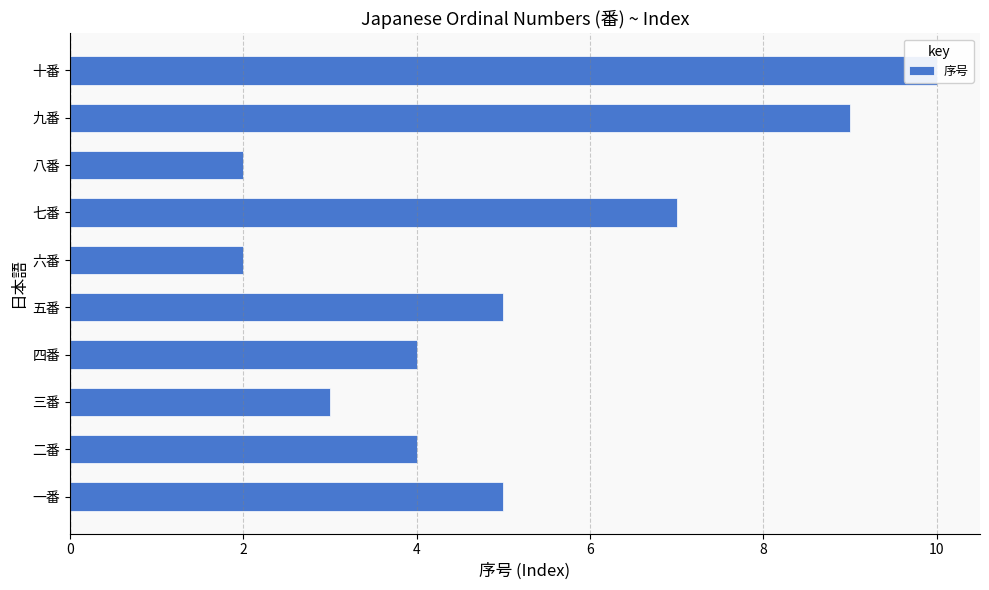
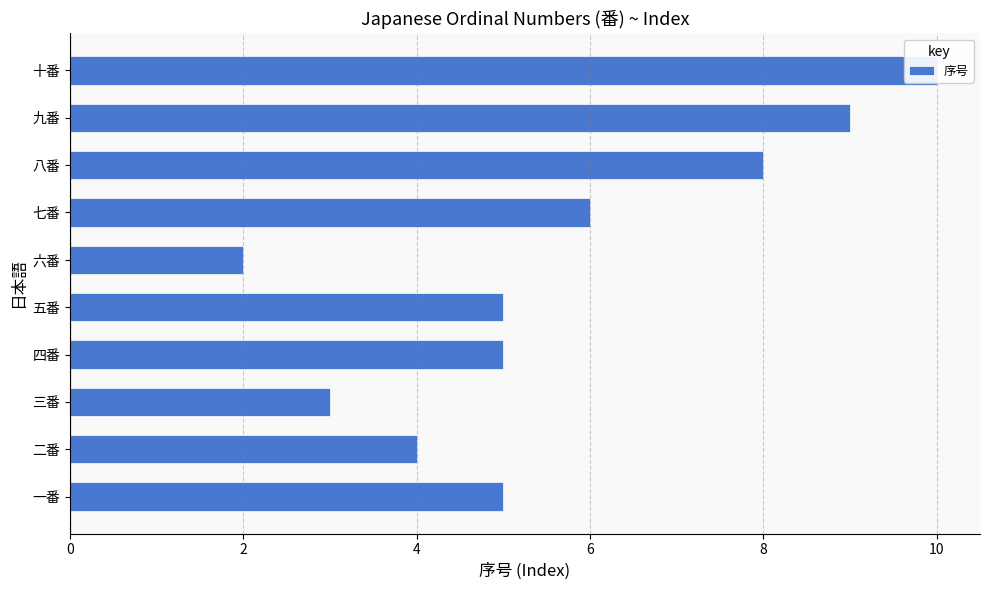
八番: 2 -> 8
七番: 7 -> 6
四番: 4 -> 5
